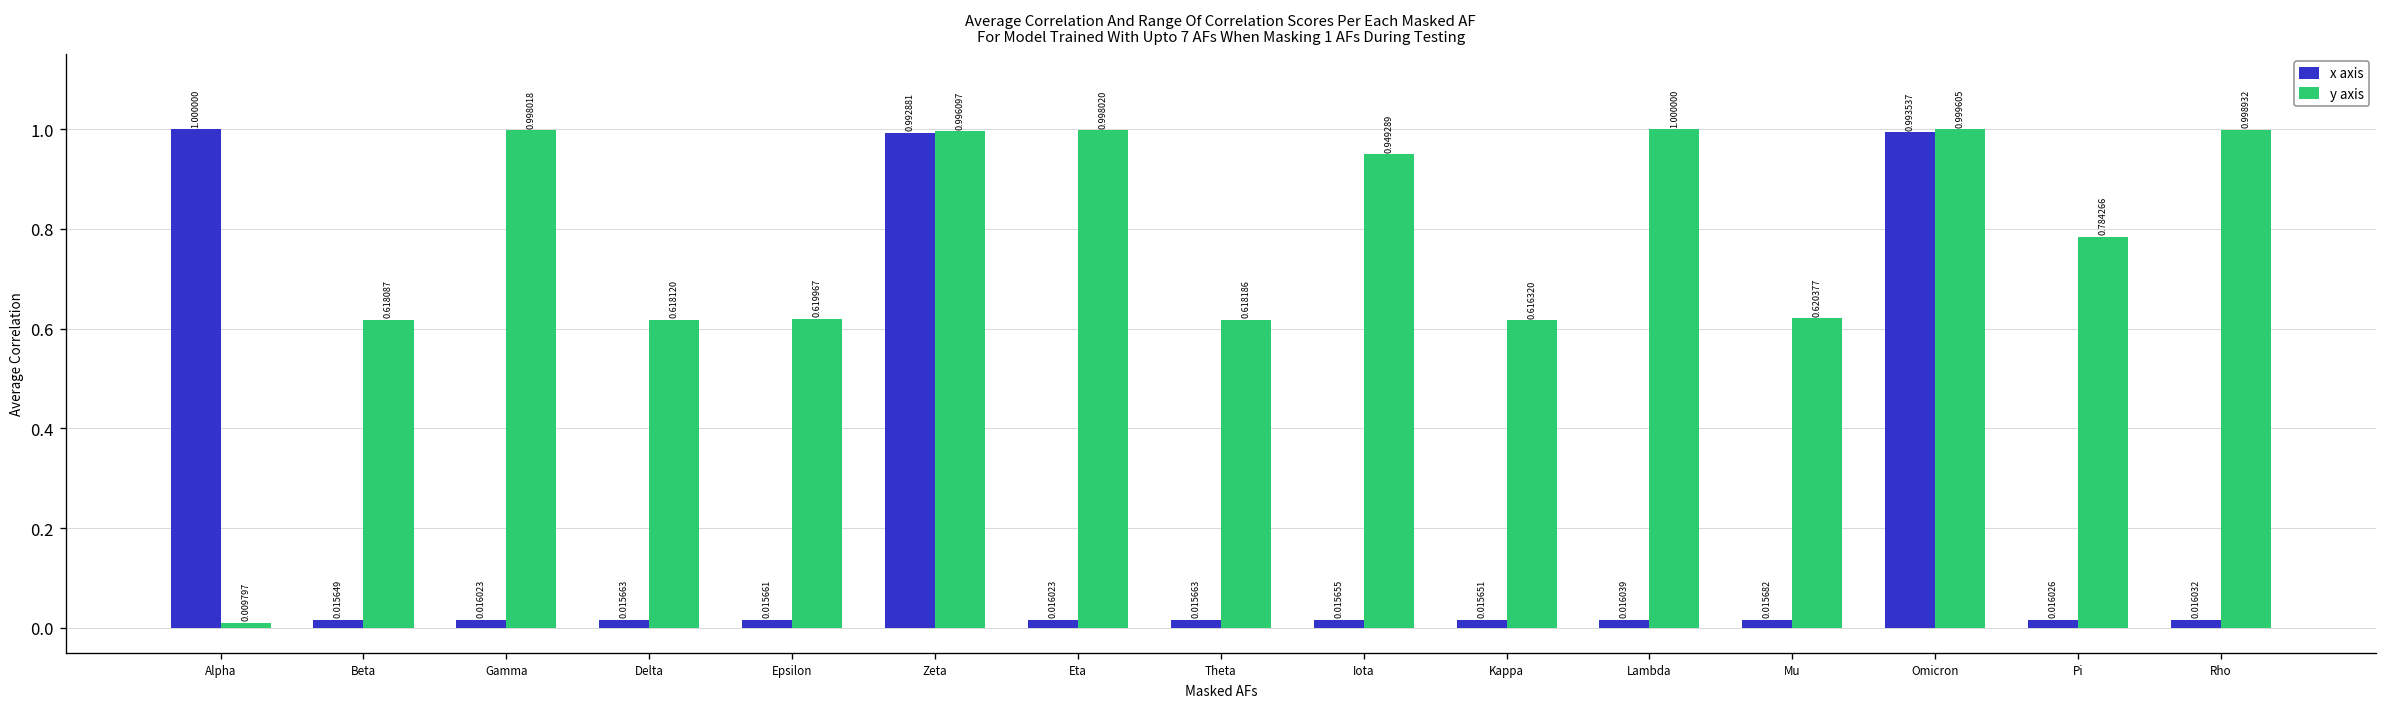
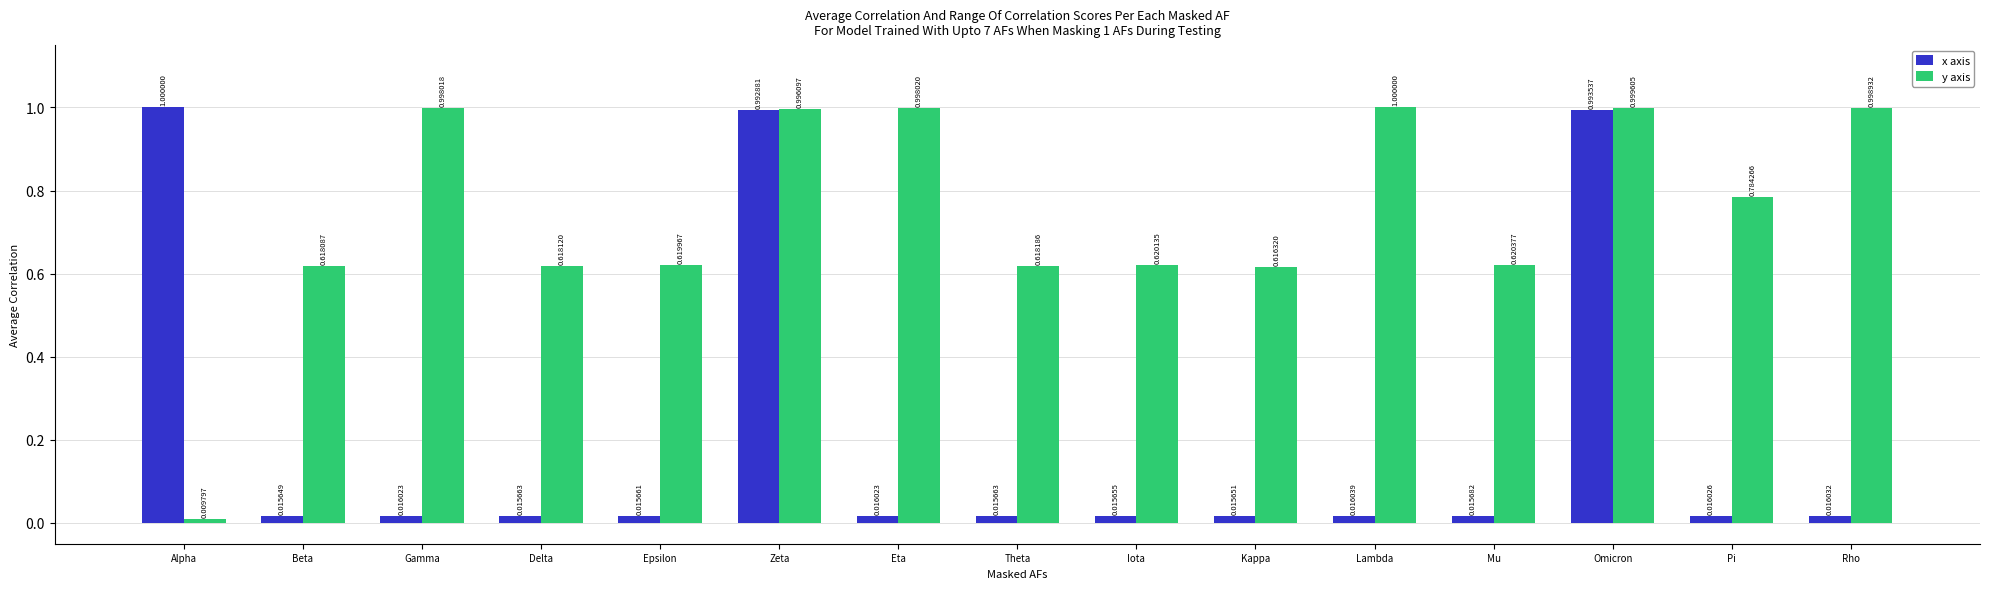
y axis, Iota: 0.949289 -> 0.620135
